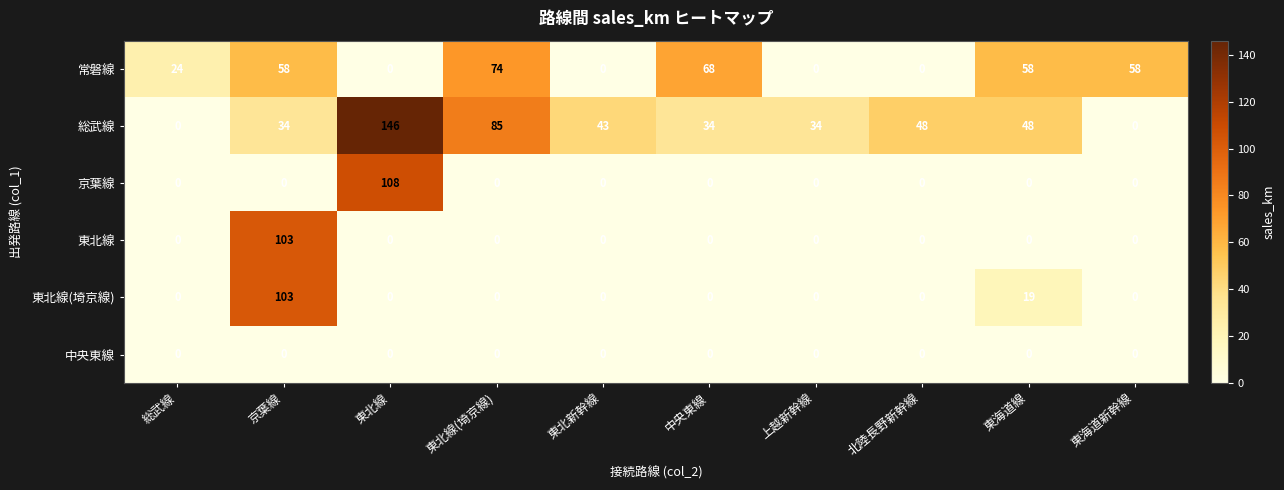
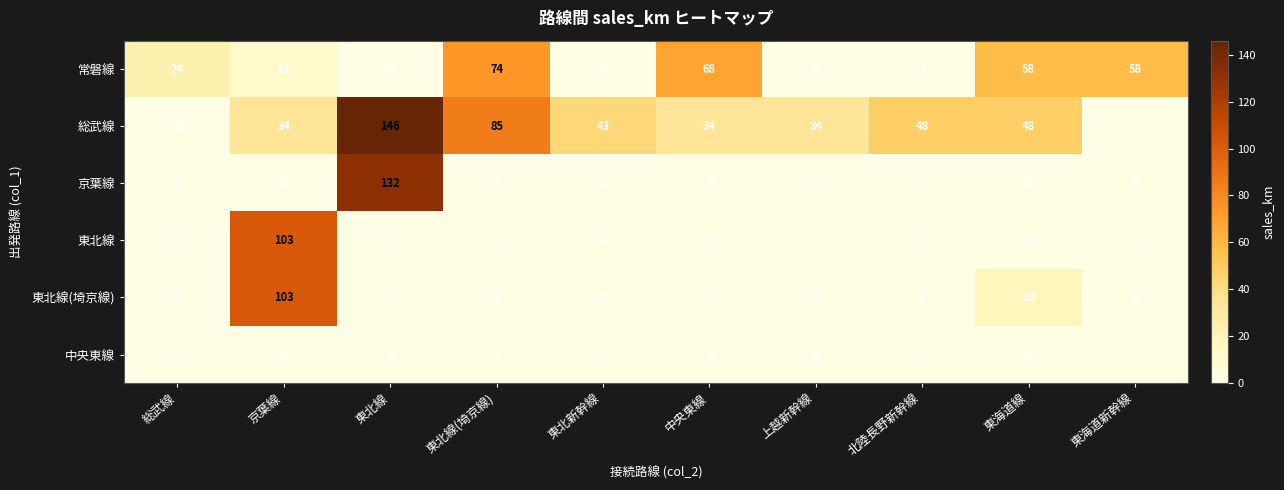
常磐線, 京葉線: 58 -> 11
京葉線, 東北線: 108 -> 132
